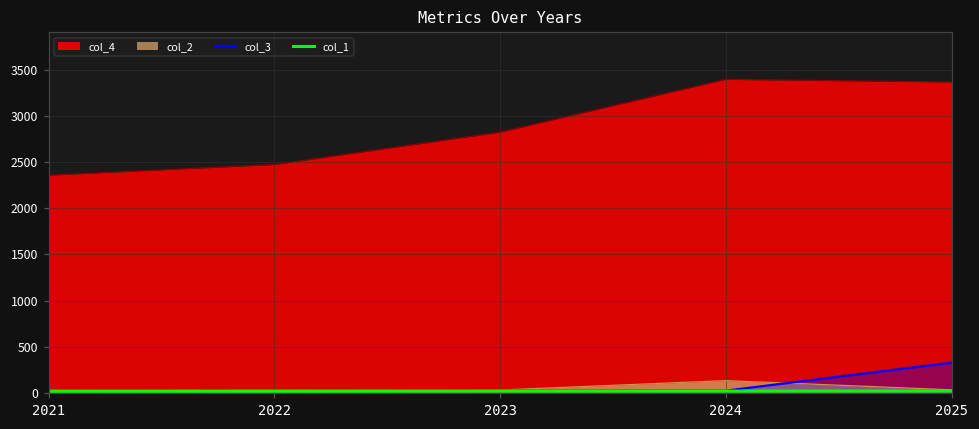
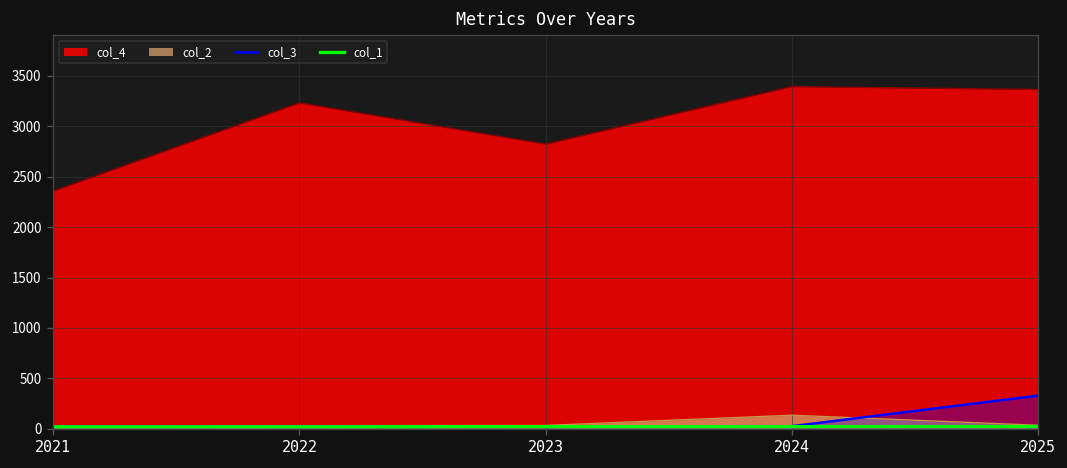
col_4, 2022: 2500 -> 3200
